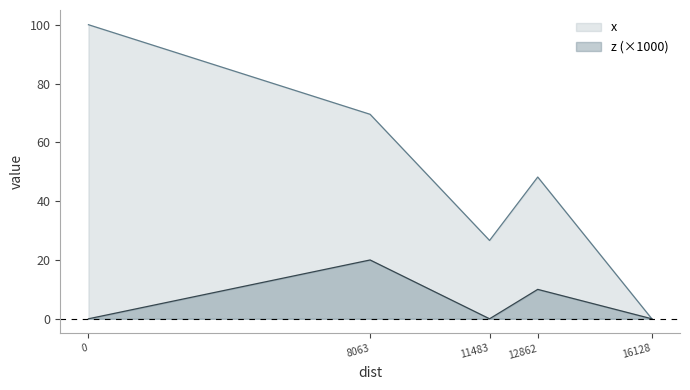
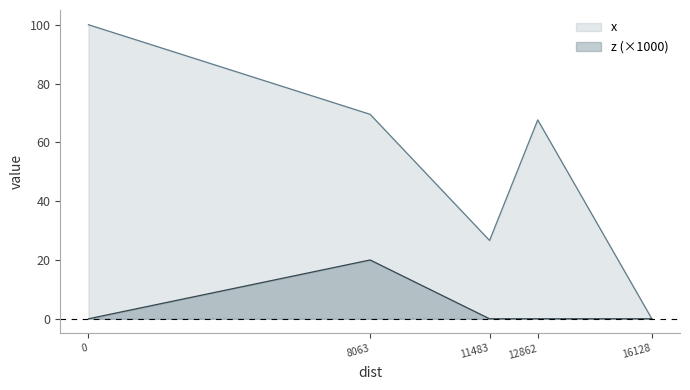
x, 12862: 48 -> 68
z (×1000), 12862: 10 -> 0
